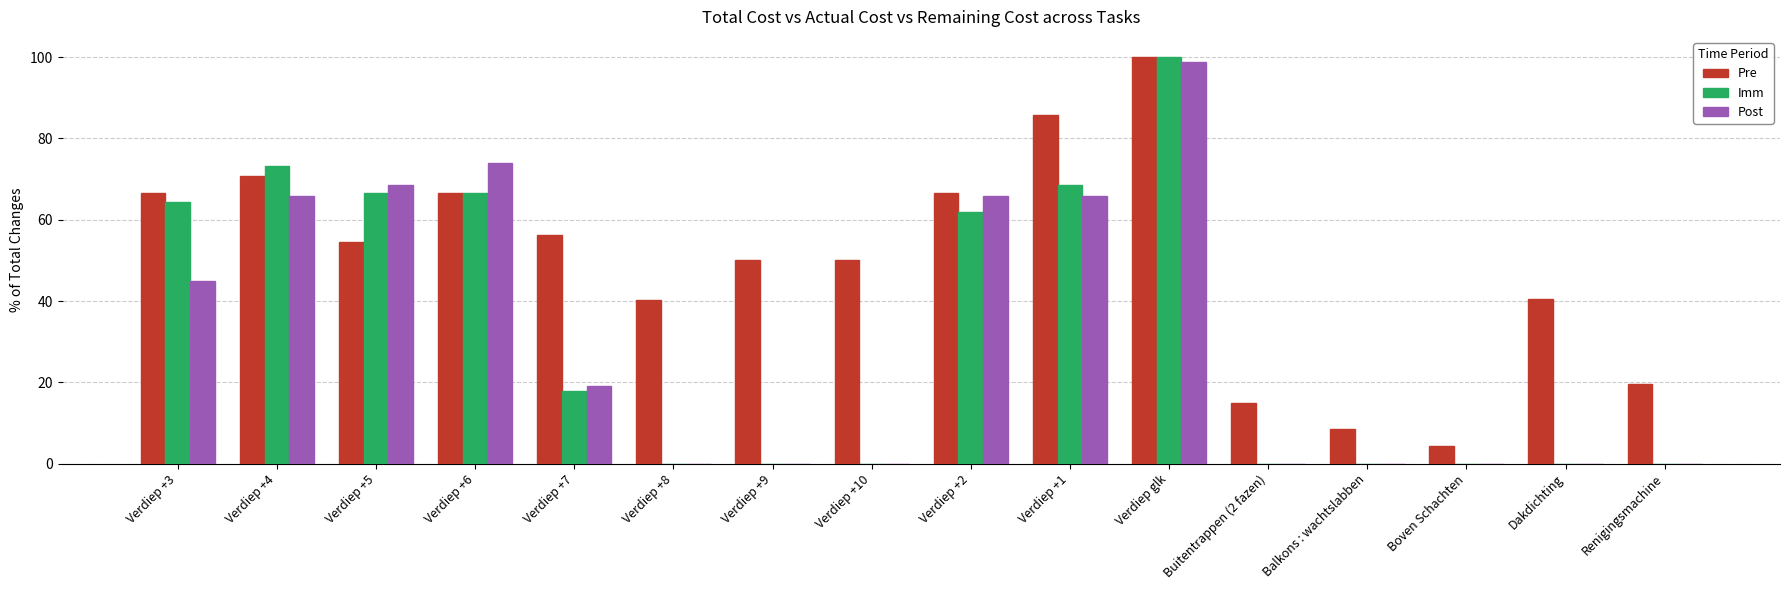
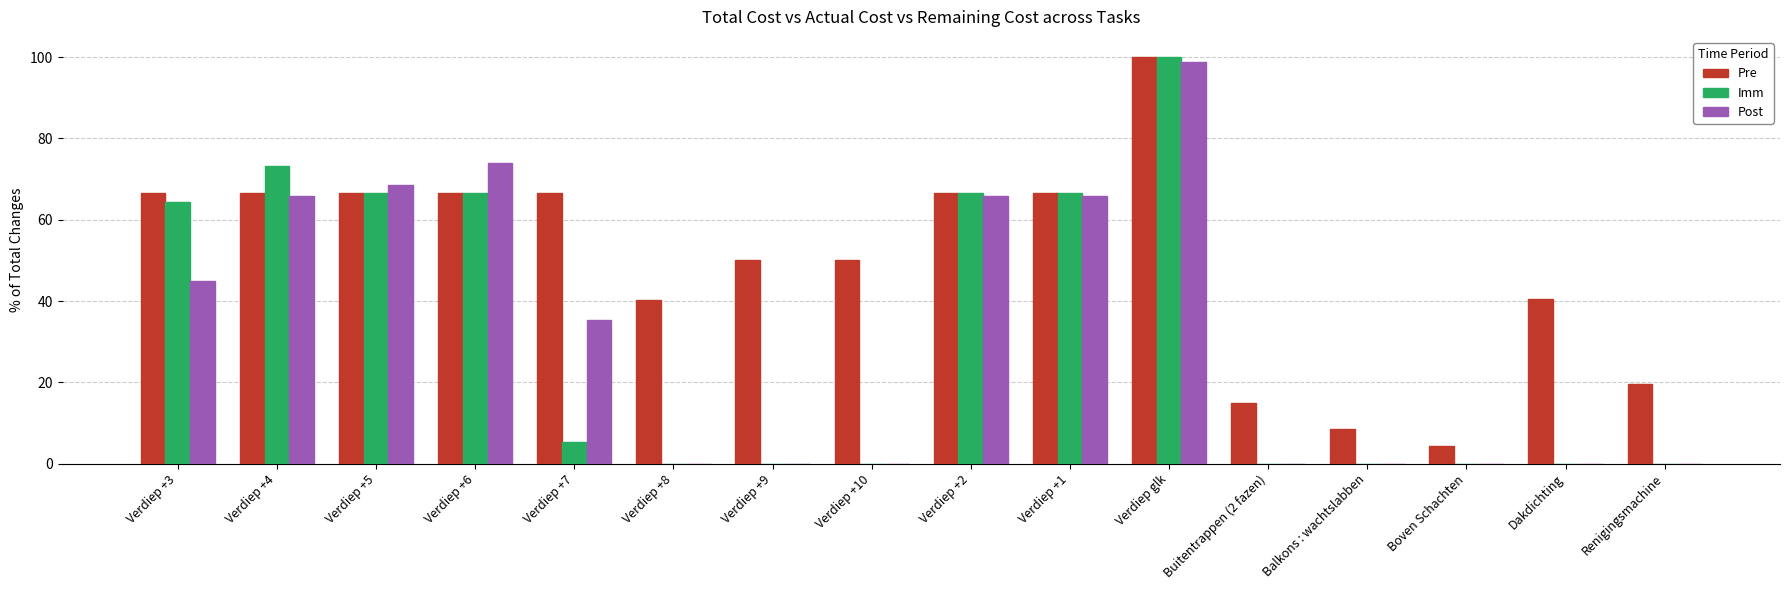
Pre, Verdiep +4: 71 -> 67
Pre, Verdiep +5: 54 -> 67
Pre, Verdiep +7: 56 -> 67
Imm, Verdiep +7: 18 -> 5
Post, Verdiep +7: 19 -> 35
Imm, Verdiep +2: 62 -> 67
Pre, Verdiep +1: 86 -> 67
Imm, Verdiep +1: 69 -> 67
